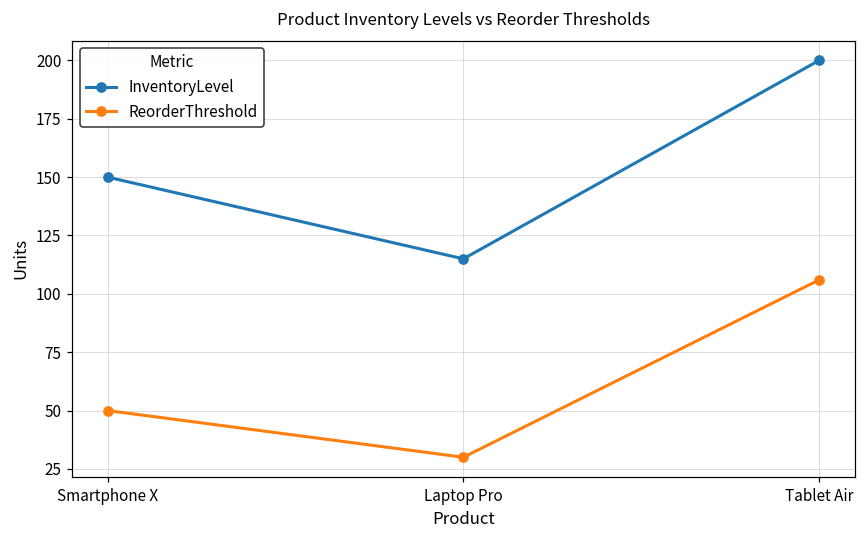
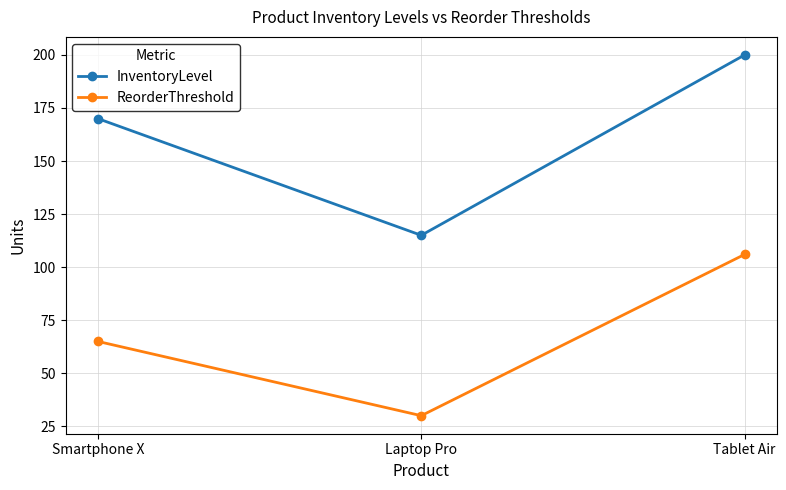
InventoryLevel, Smartphone X: 150 -> 170
ReorderThreshold, Smartphone X: 50 -> 65
